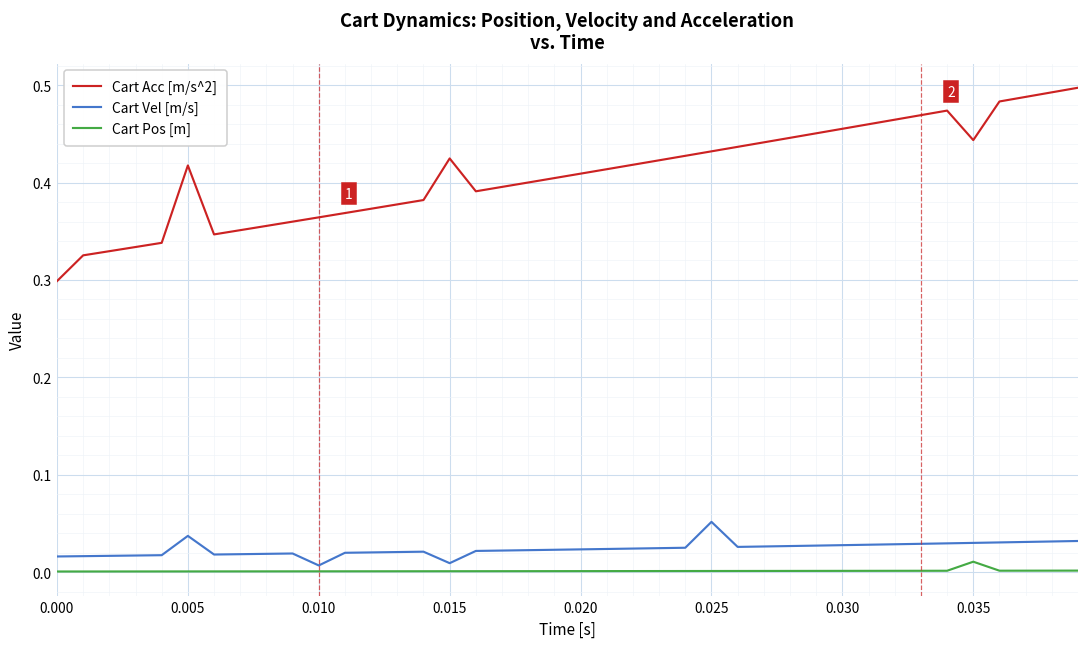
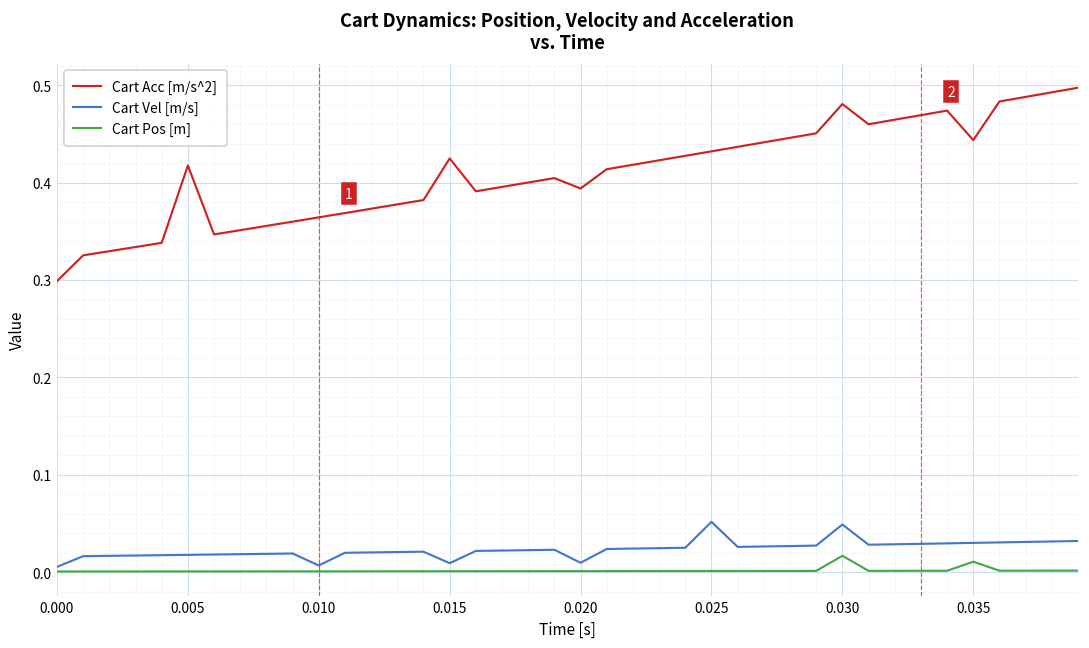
Cart Vel [m/s], 0.000: 0.02 -> 0.01
Cart Vel [m/s], 0.005: 0.04 -> 0.02
Cart Acc [m/s^2], 0.020: 0.41 -> 0.39
Cart Vel [m/s], 0.020: 0.02 -> 0.01
Cart Acc [m/s^2], 0.030: 0.46 -> 0.48
Cart Vel [m/s], 0.030: 0.03 -> 0.05
Cart Pos [m], 0.030: 0.00 -> 0.02
